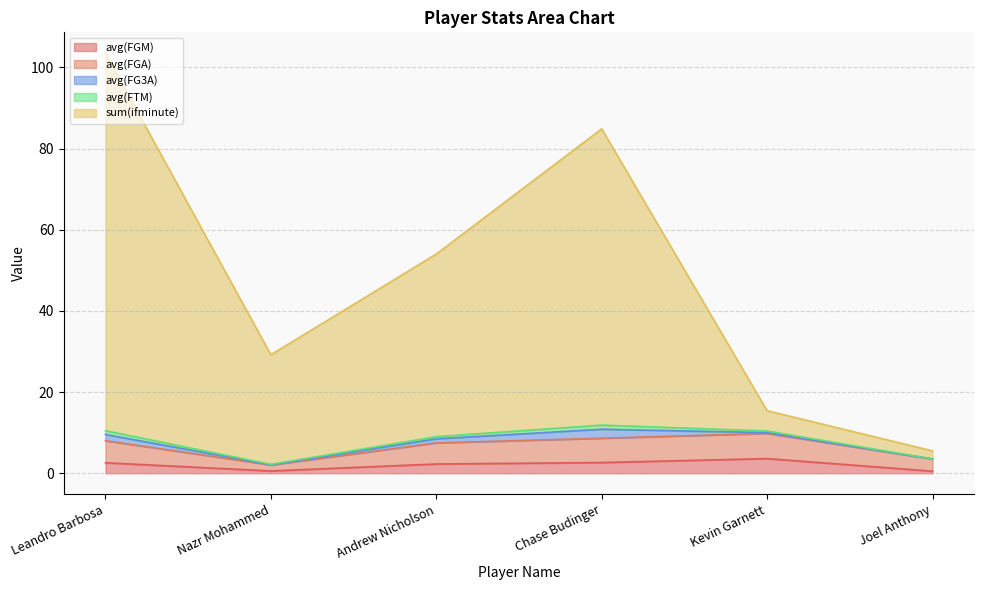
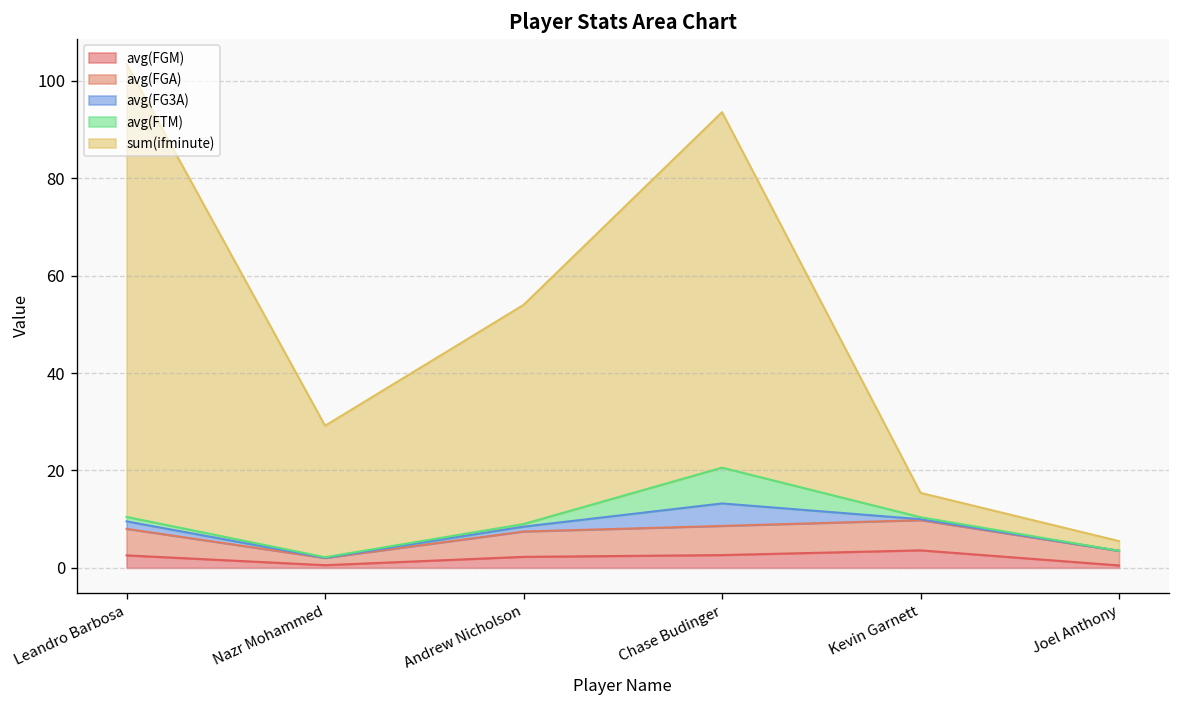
avg(FG3A), Chase Budinger: 2 -> 5
avg(FTM), Chase Budinger: 1 -> 7
